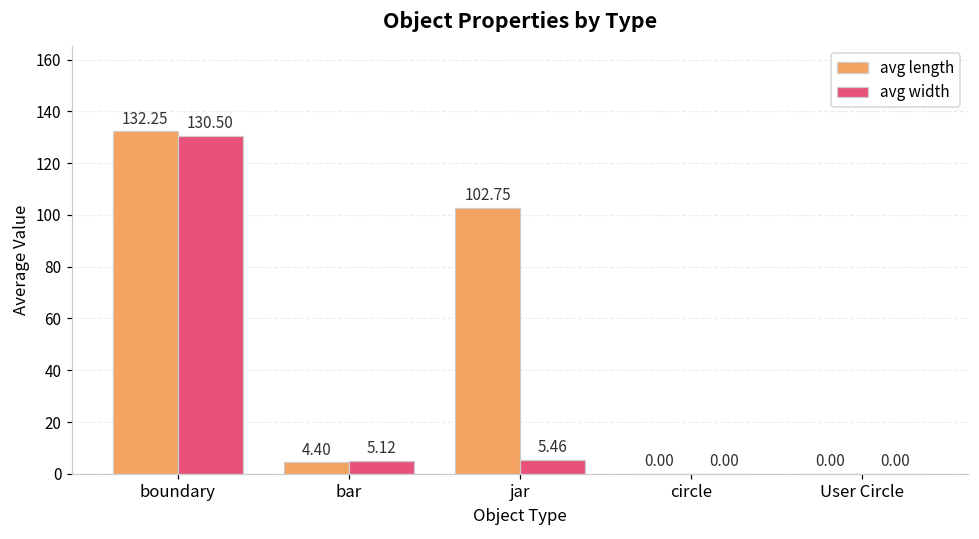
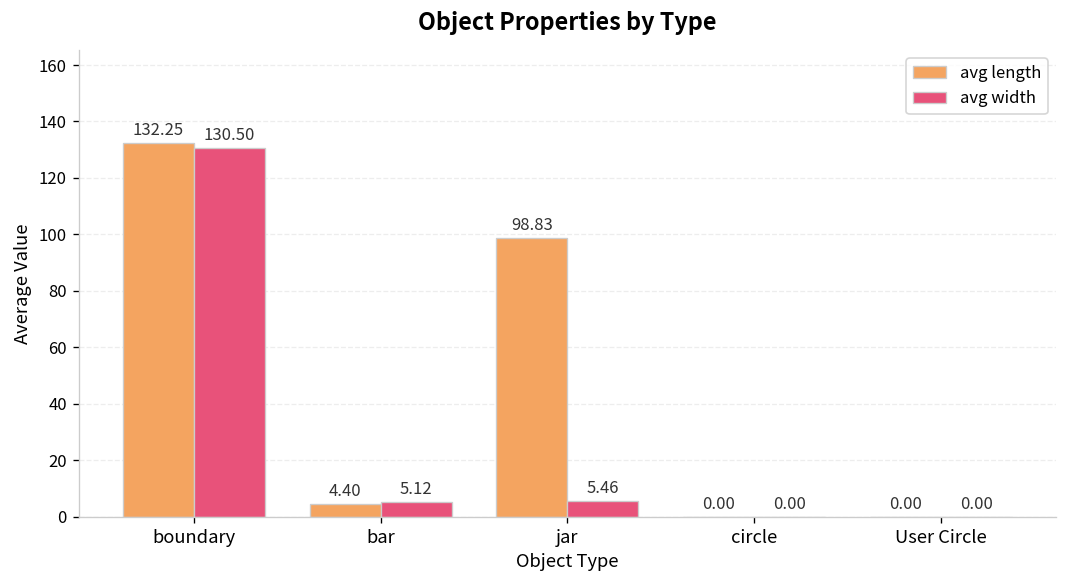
avg length, jar: 102.75 -> 98.83
